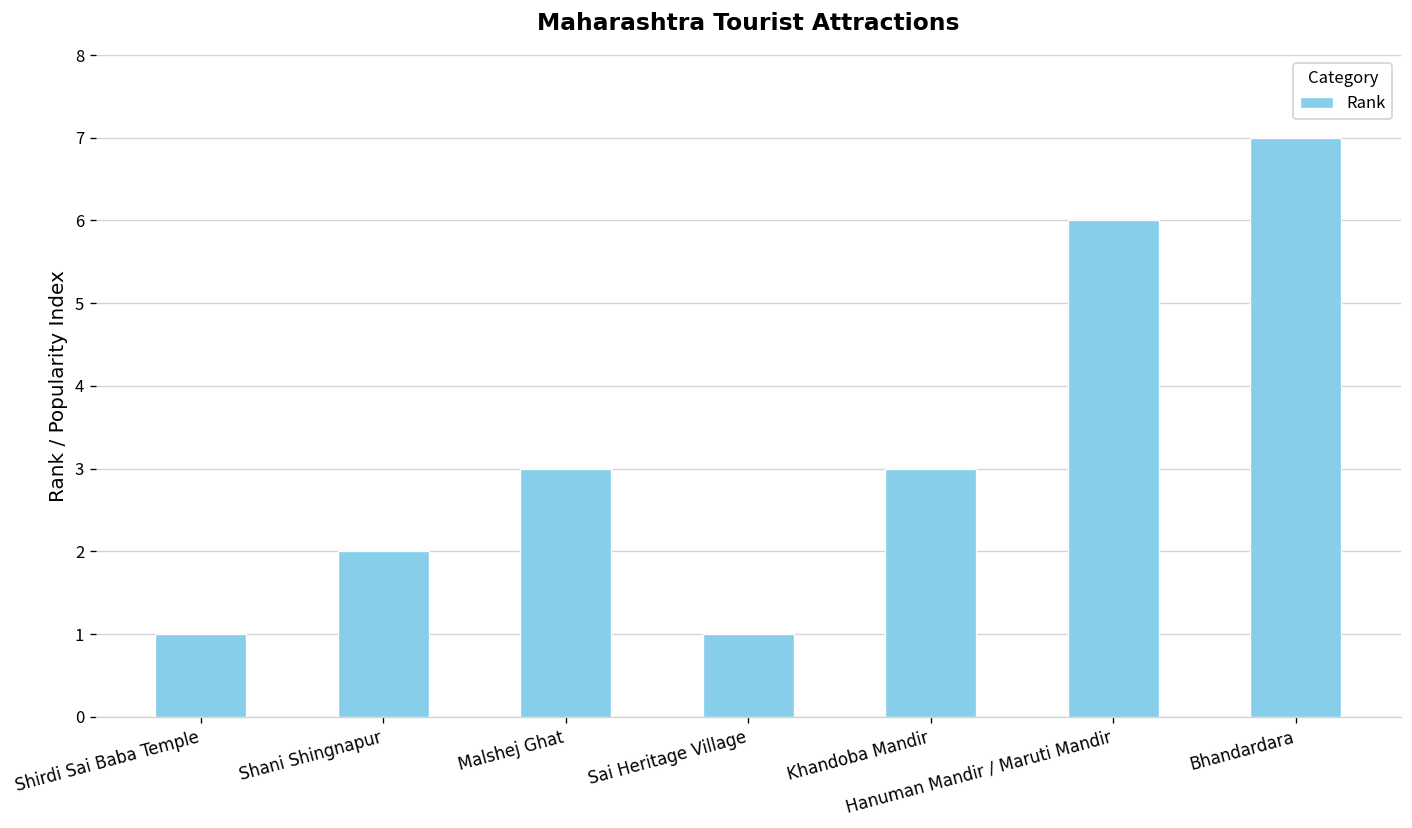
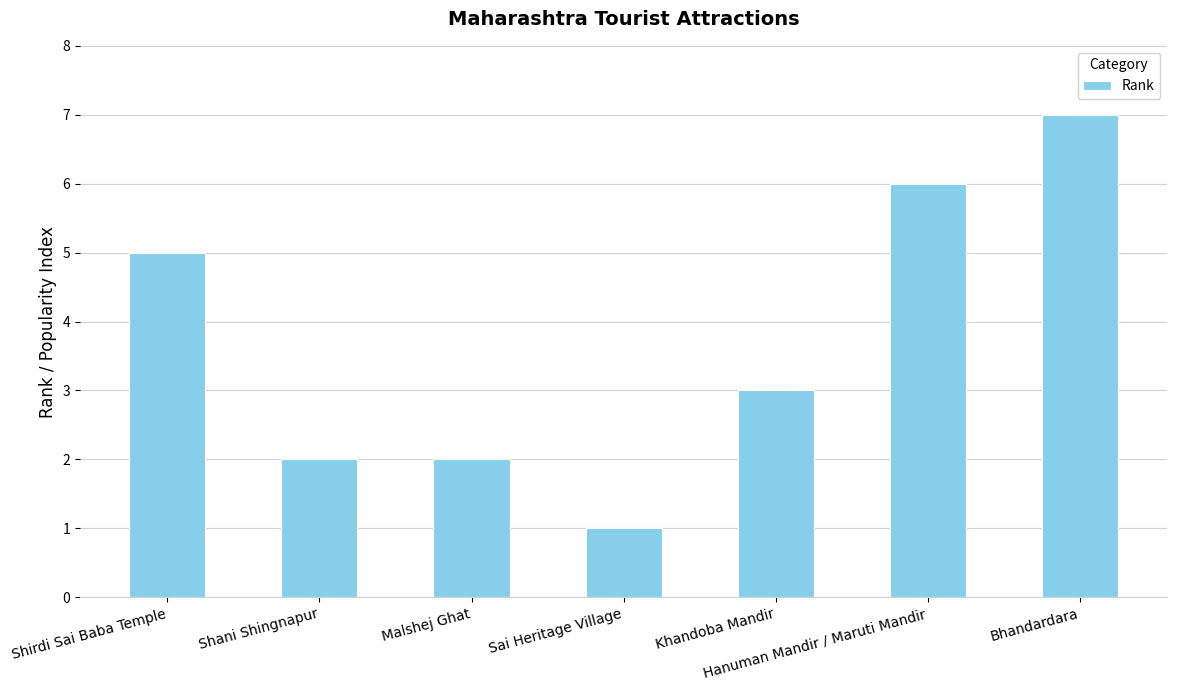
Shirdi Sai Baba Temple: 1 -> 5
Malshej Ghat: 3 -> 2
